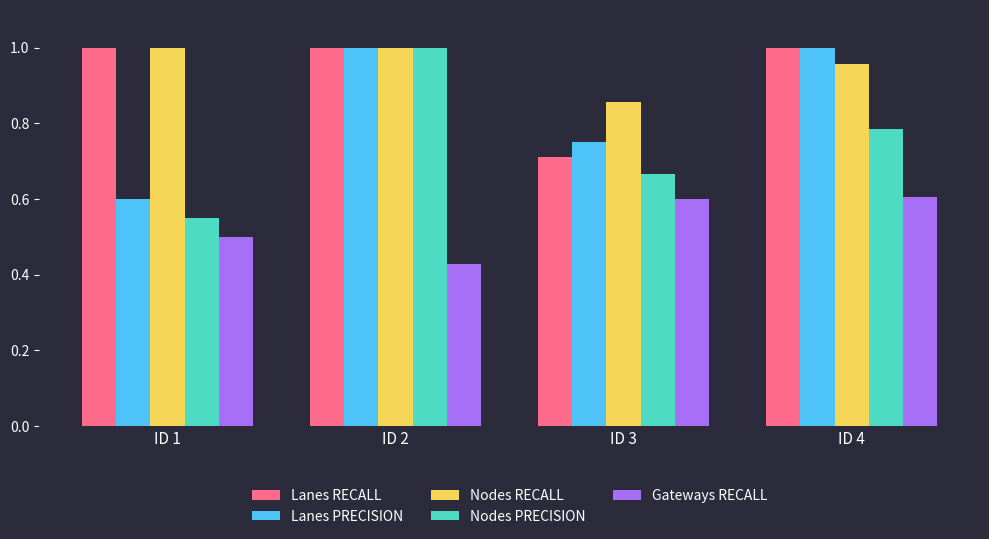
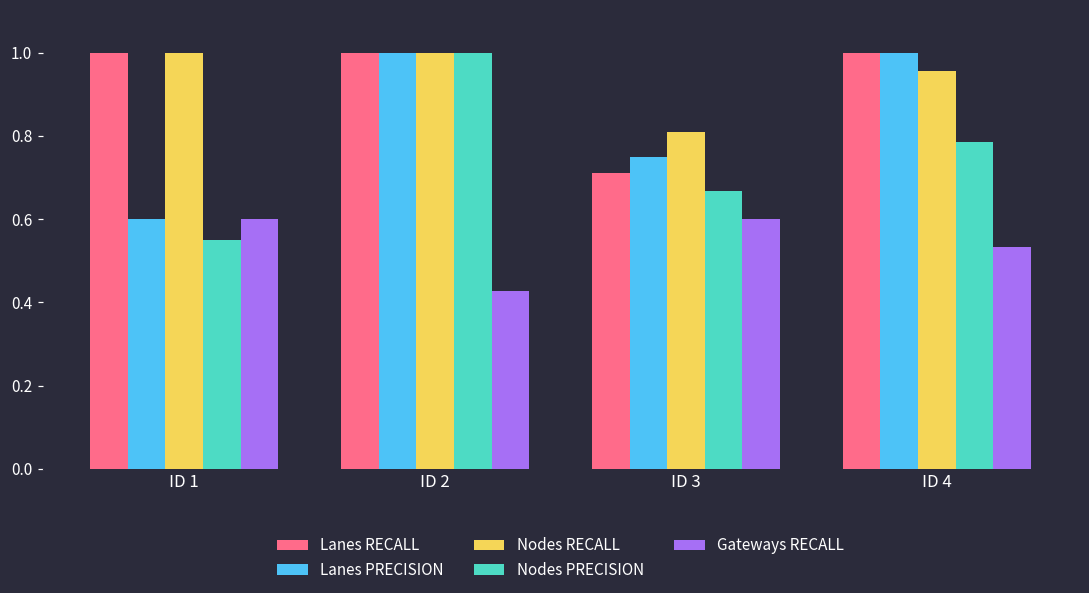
Gateways RECALL, ID 1: 0.5 -> 0.6
Nodes RECALL, ID 3: 0.86 -> 0.81
Gateways RECALL, ID 4: 0.61 -> 0.53
